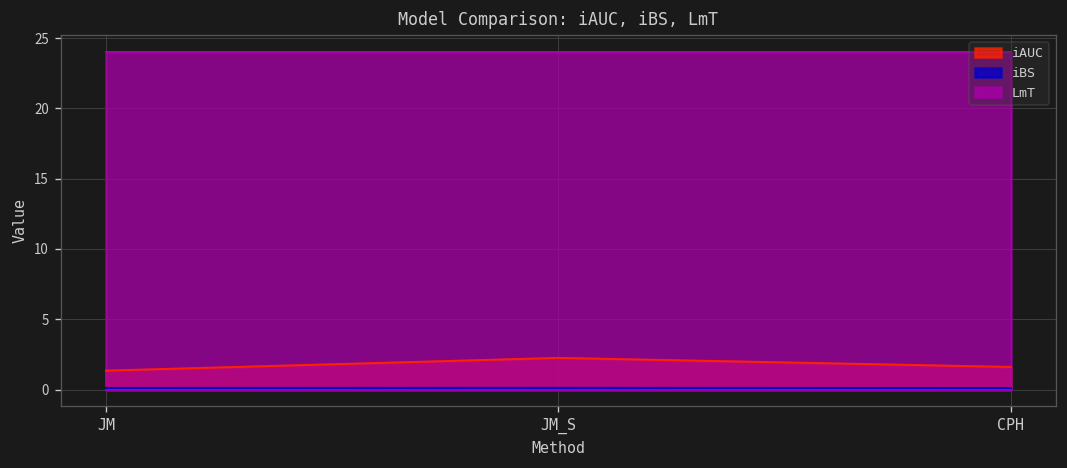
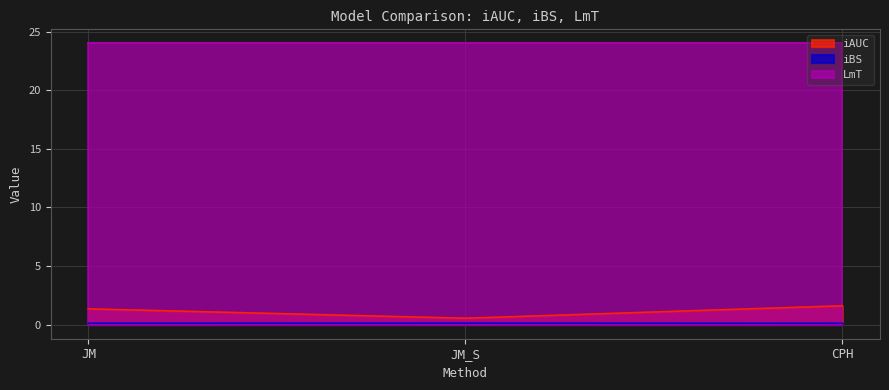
iAUC, JM_S: 2.3 -> 0.5
